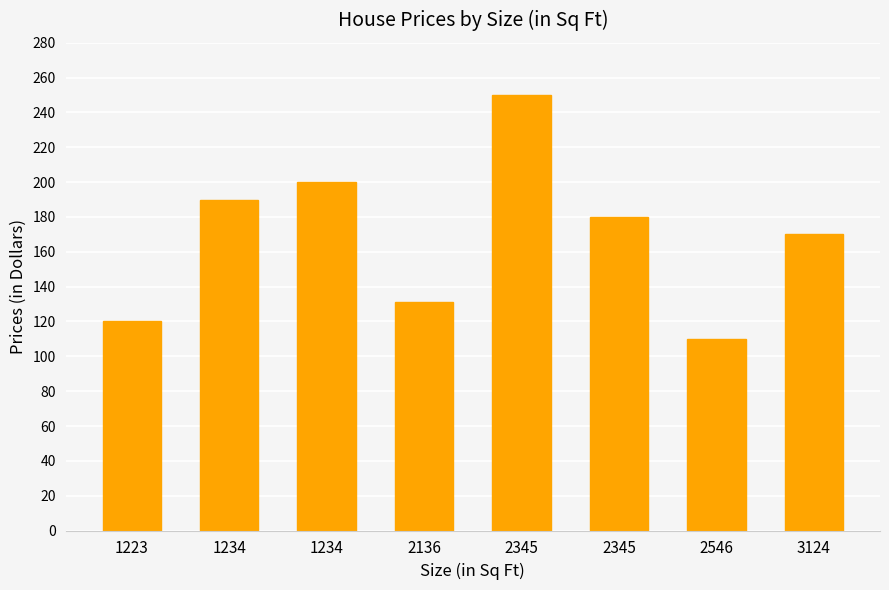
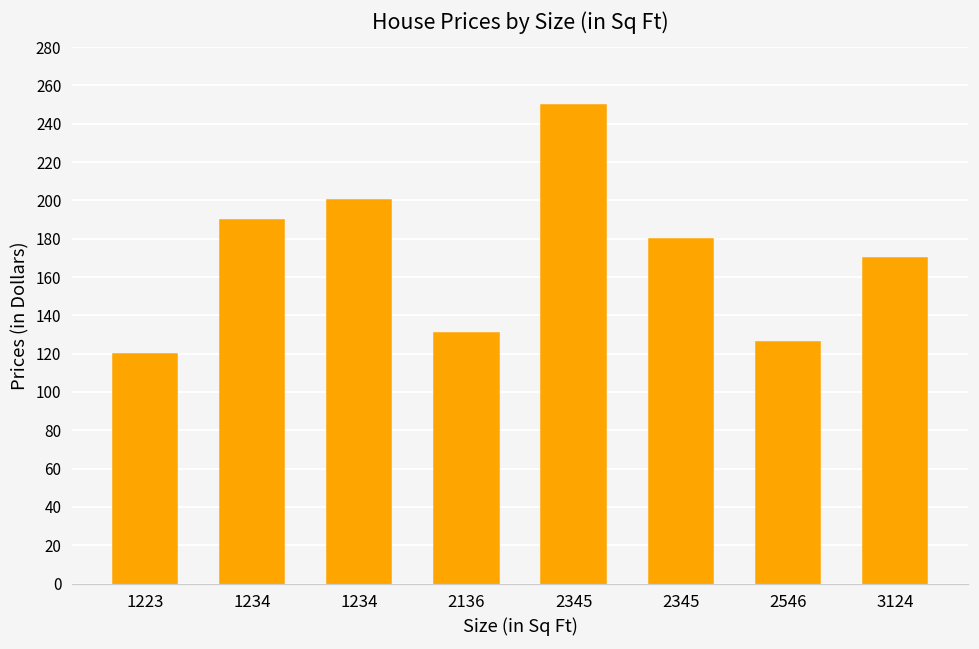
2546: 110 -> 126
